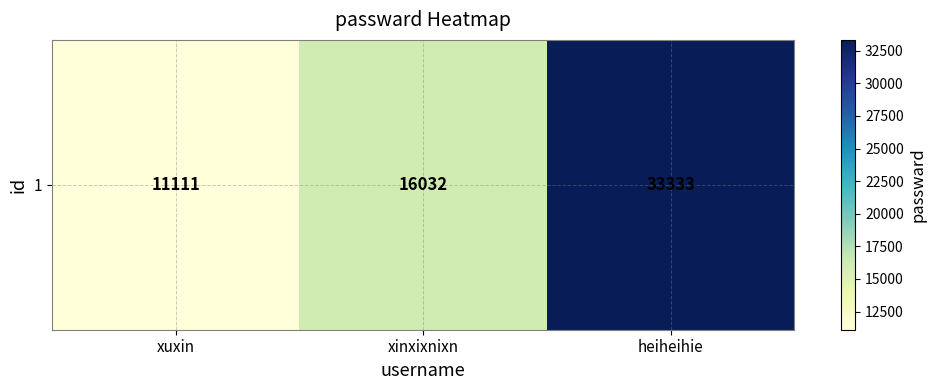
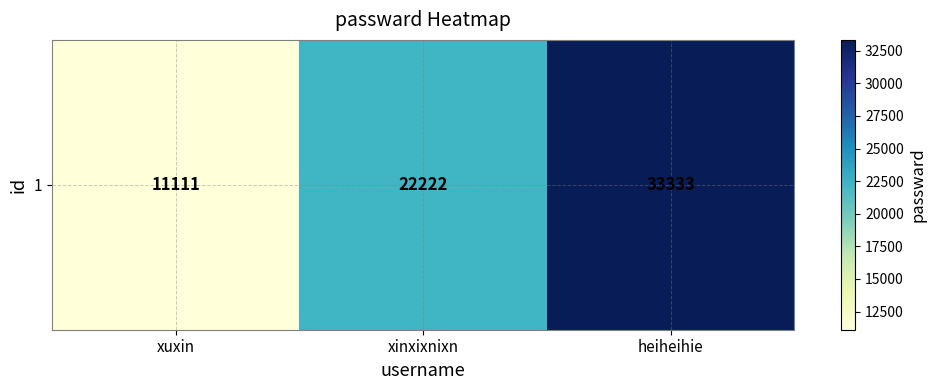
1, xinxixnixn: 16032 -> 22222
